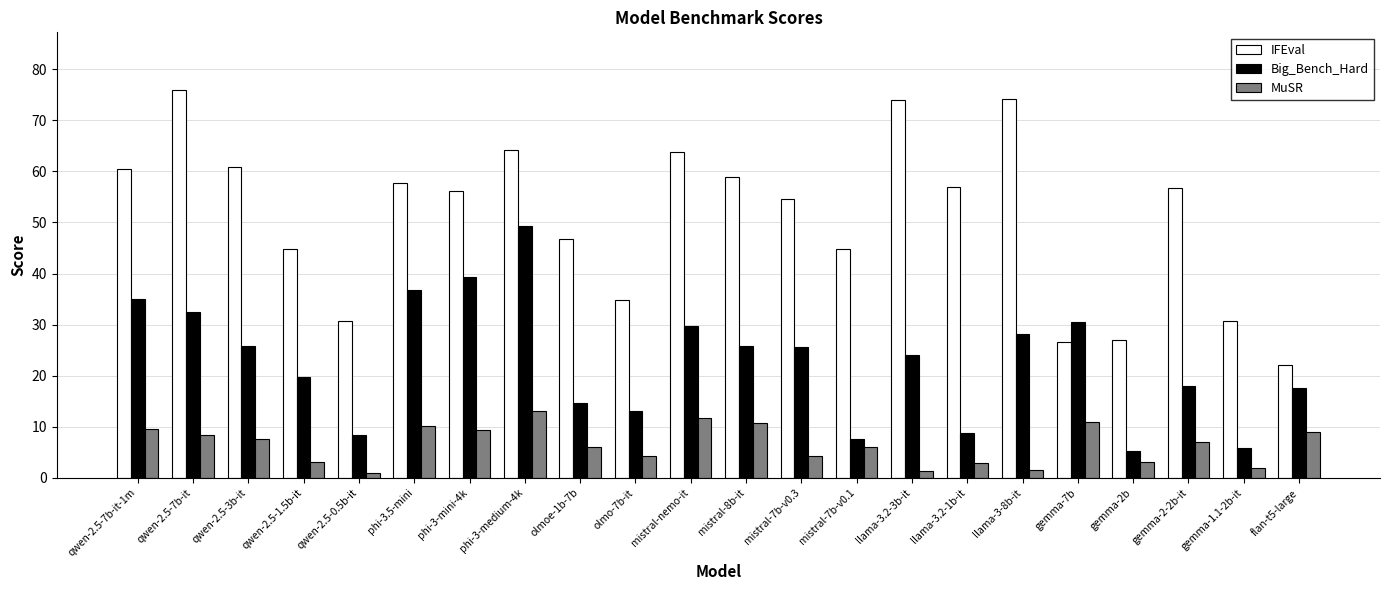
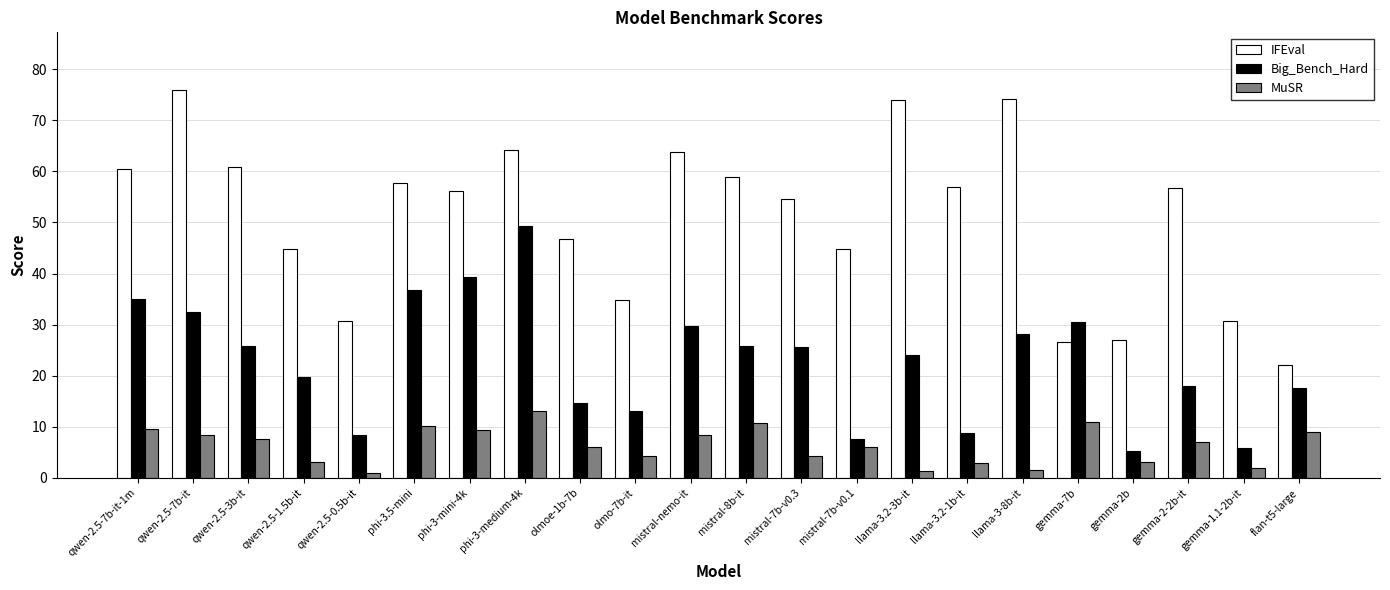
MuSR, mistral-nemo-it: 12 -> 8
